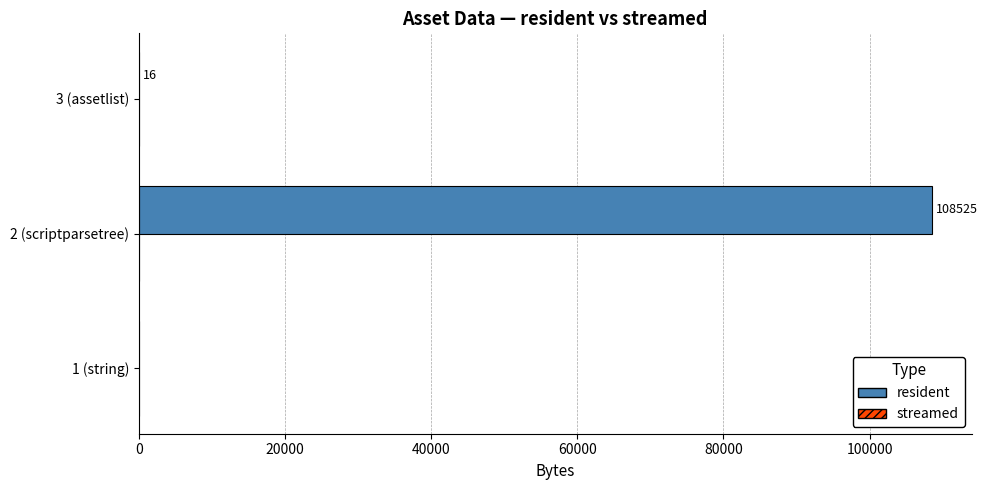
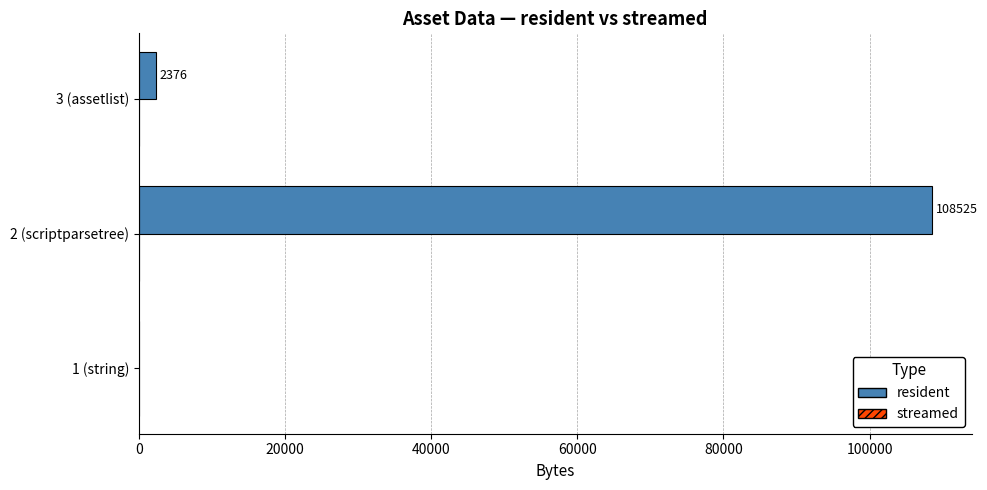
resident, 3 (assetlist): 16 -> 2376
